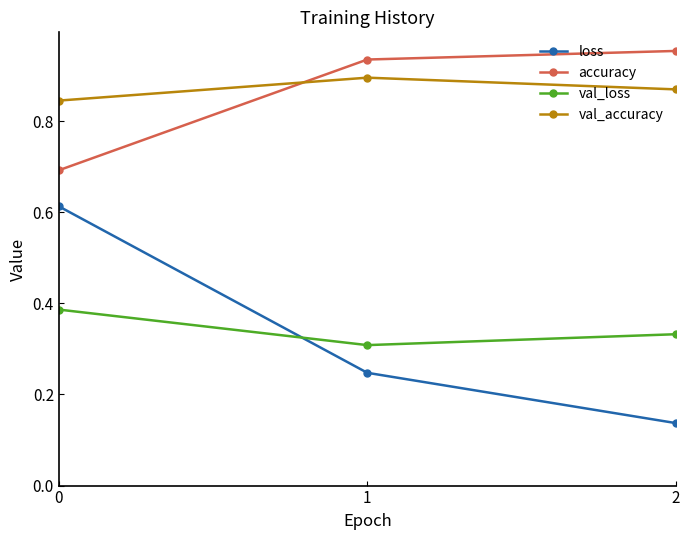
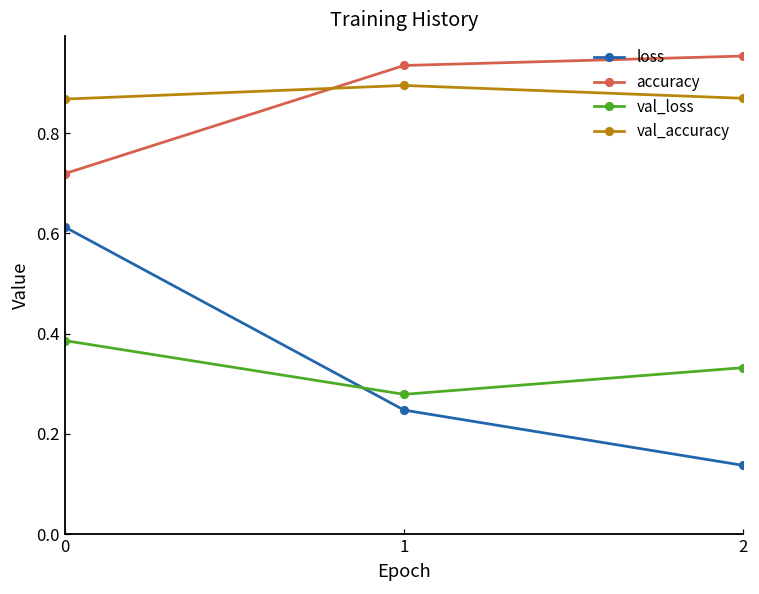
accuracy, 0: 0.69 -> 0.72
val_accuracy, 0: 0.85 -> 0.87
val_loss, 1: 0.31 -> 0.28
